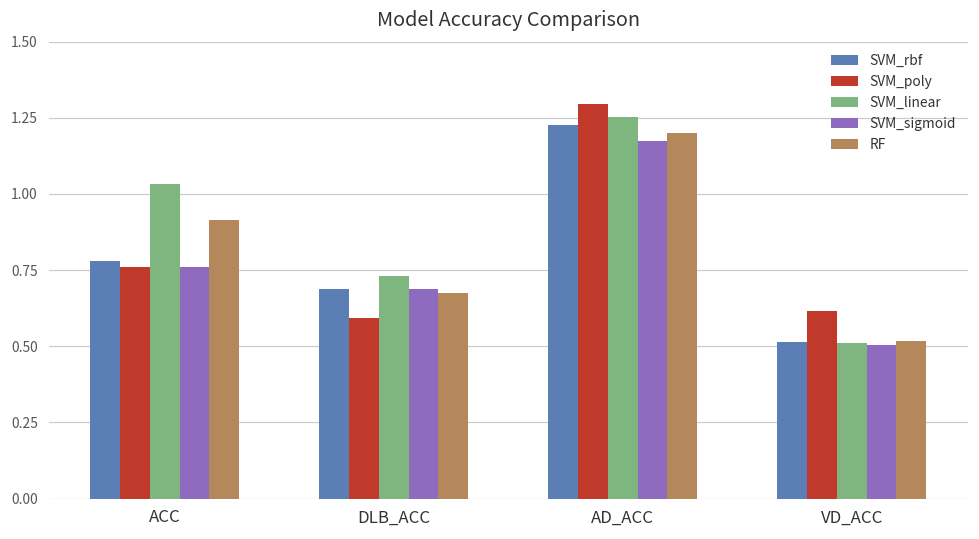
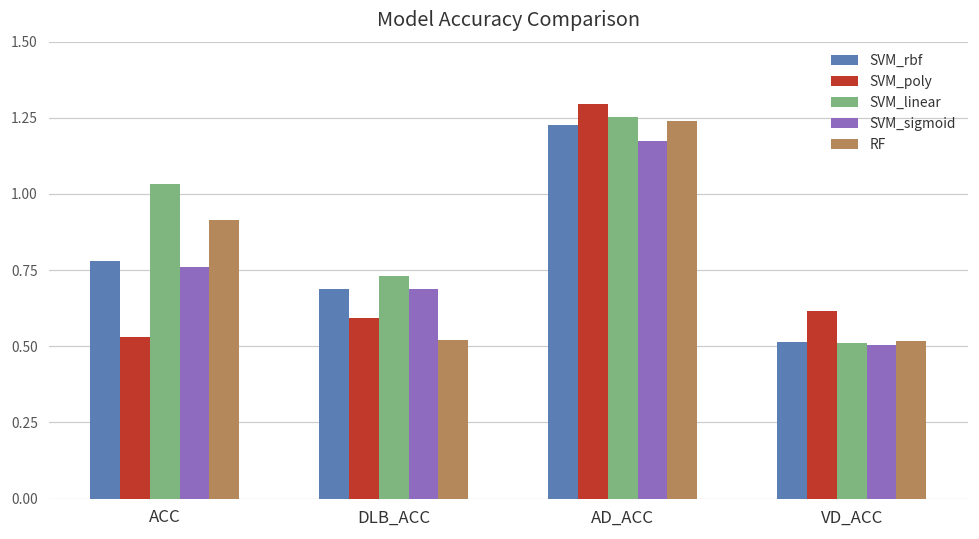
SVM_poly, ACC: 0.76 -> 0.53
RF, DLB_ACC: 0.67 -> 0.52
RF, AD_ACC: 1.20 -> 1.24
